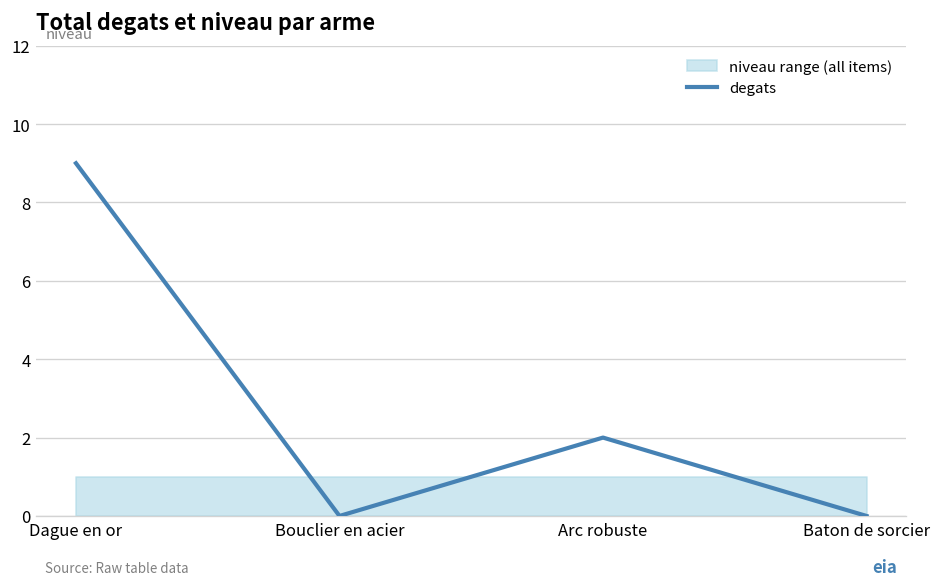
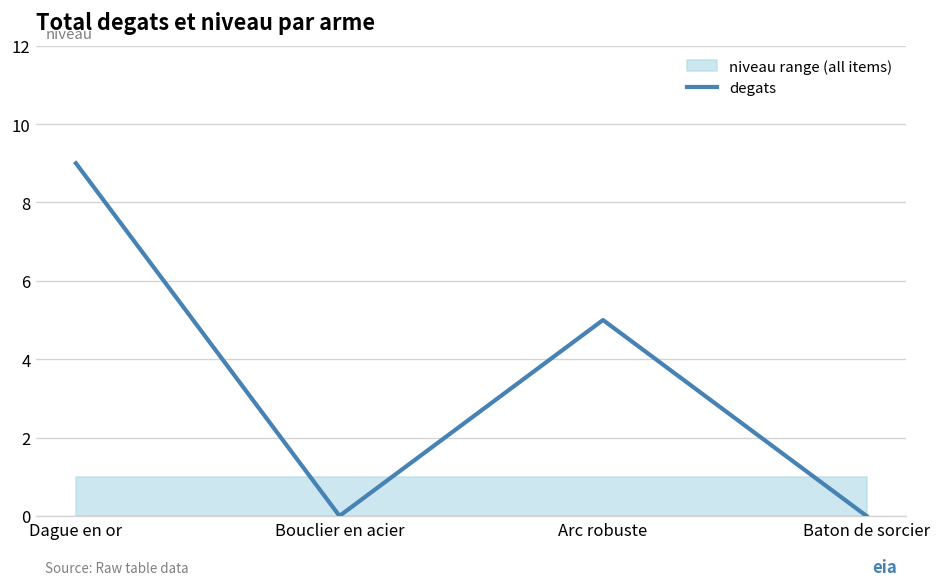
degats, Arc robuste: 2 -> 5
